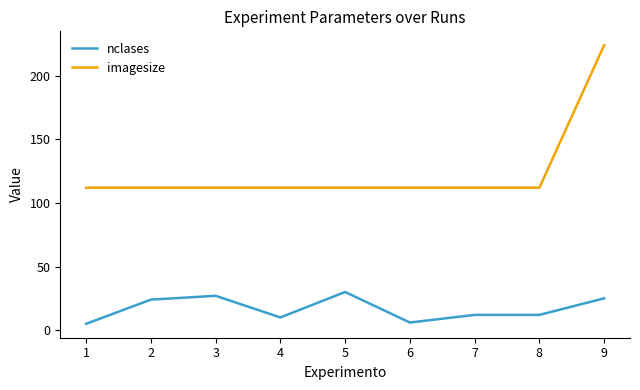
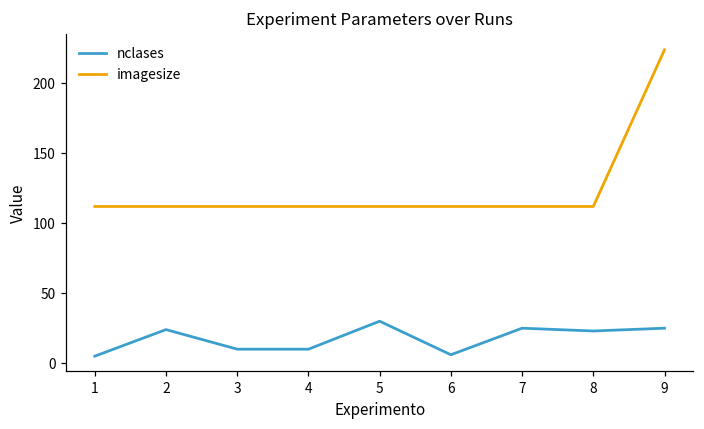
nclases, 3: 27 -> 10
nclases, 7: 12 -> 25
nclases, 8: 12 -> 23
